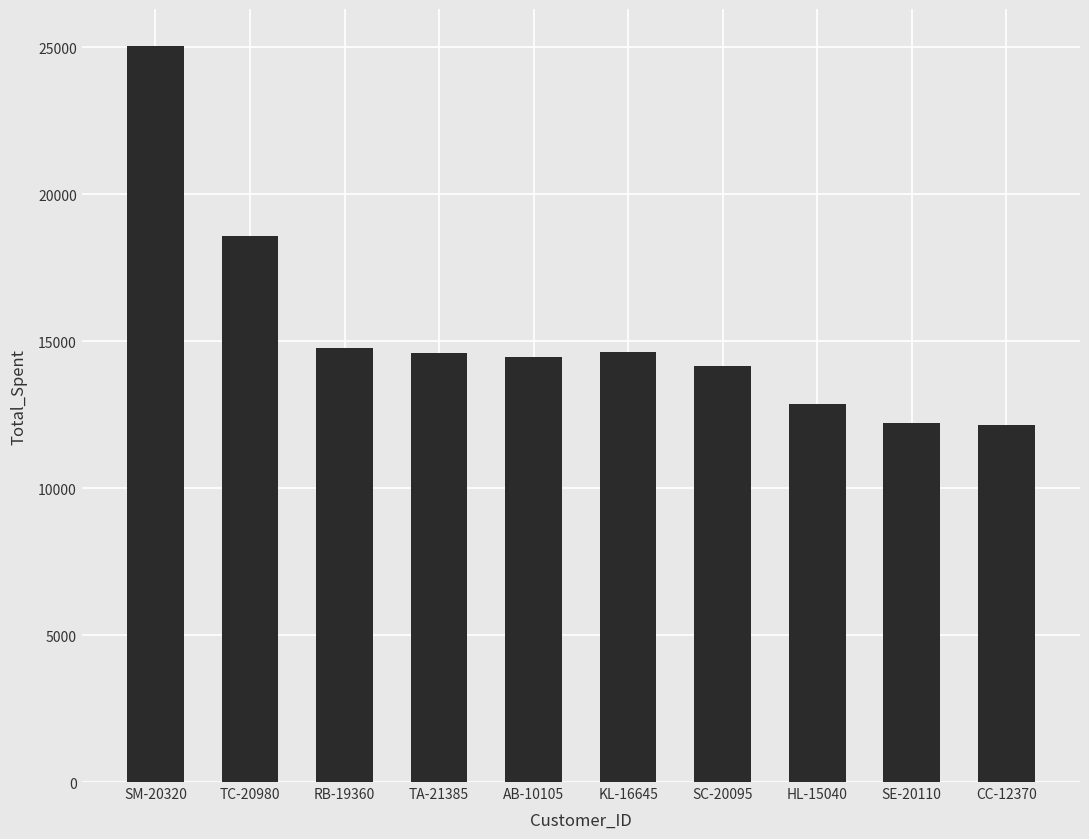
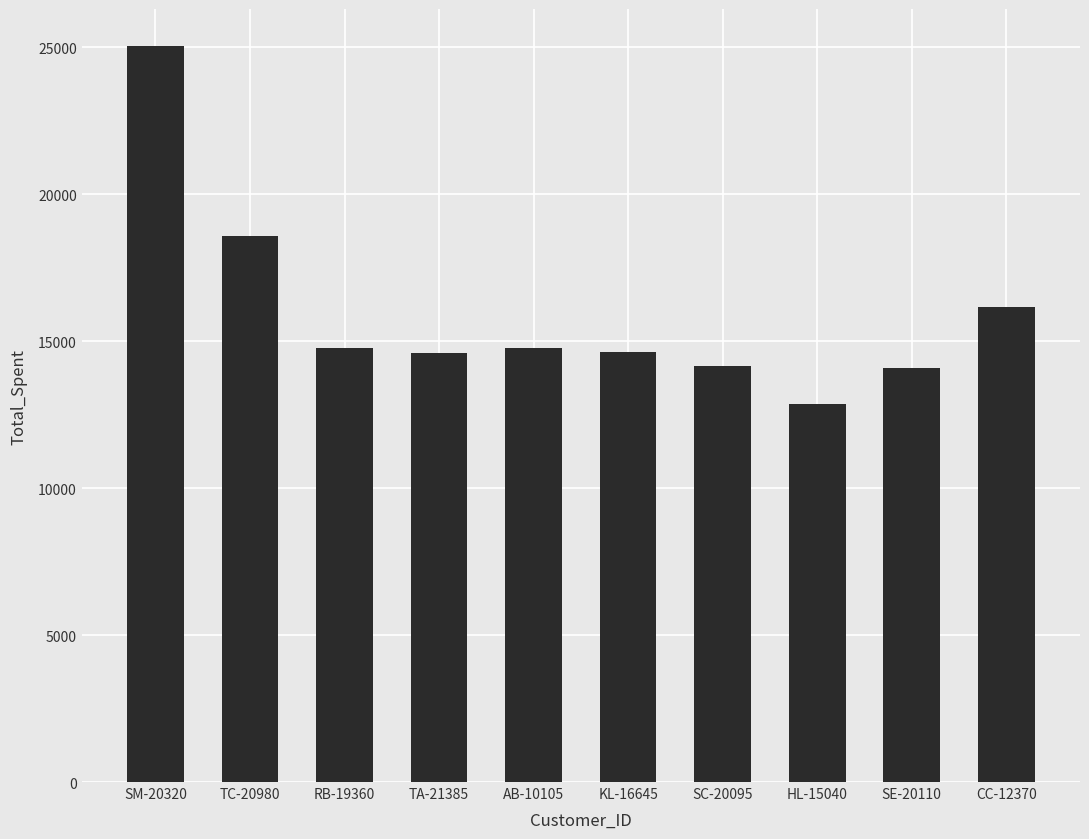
AB-10105: 14500 -> 14800
SE-20110: 12200 -> 14100
CC-12370: 12100 -> 16200
